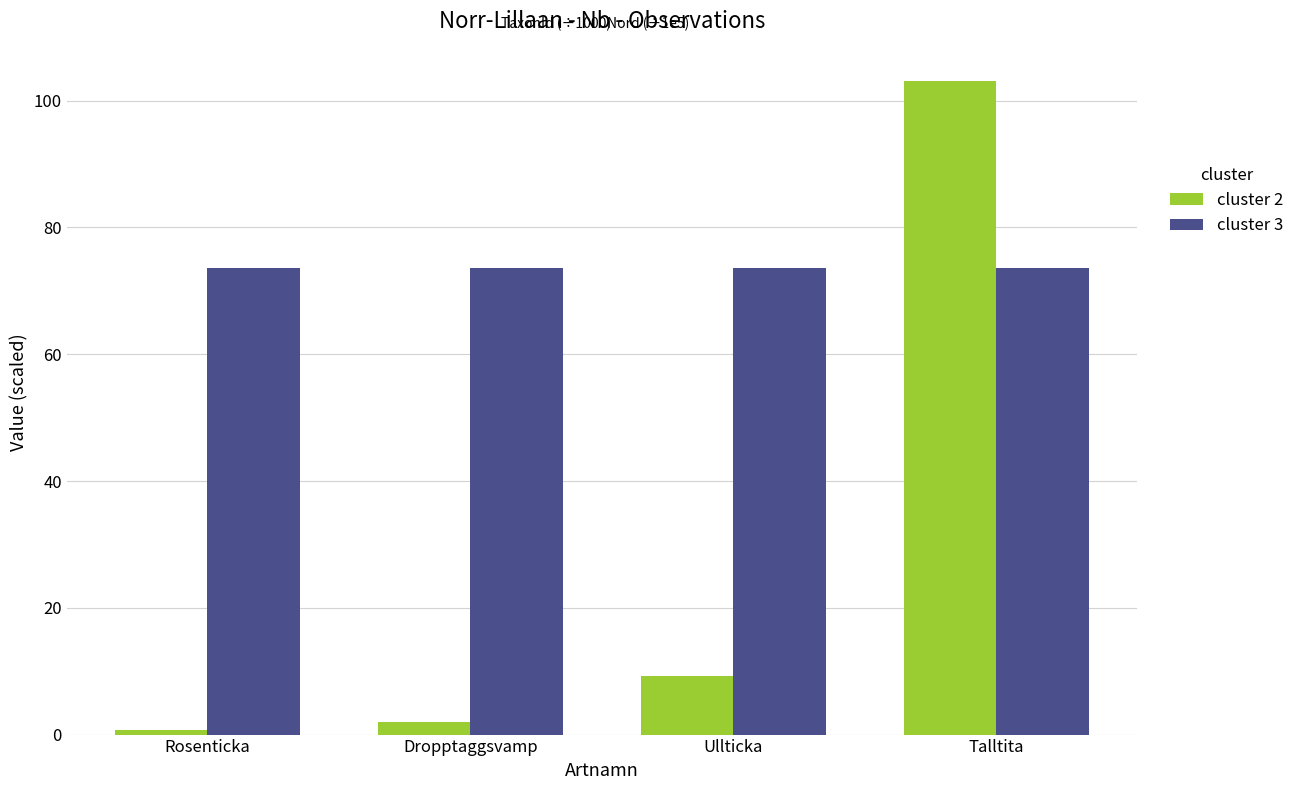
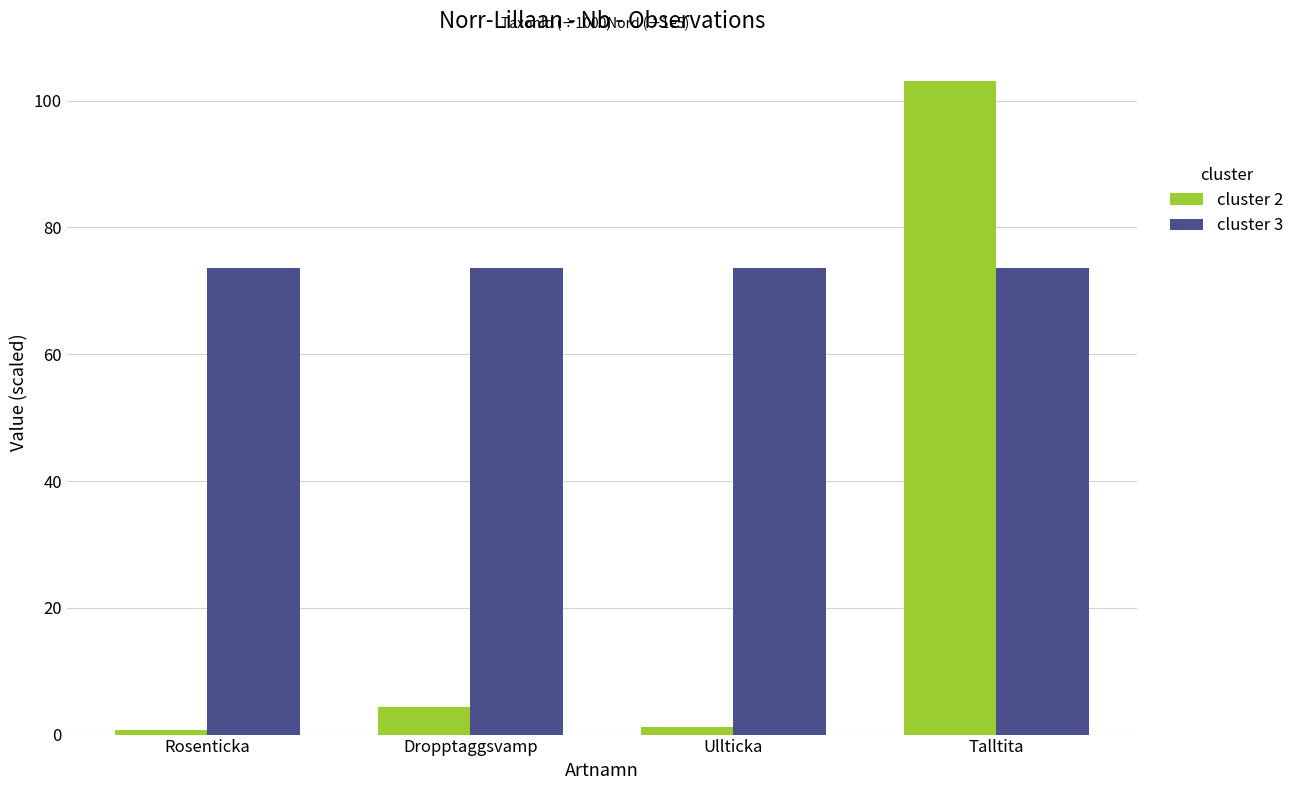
cluster 2, Dropptaggsvamp: 2 -> 4
cluster 2, Ullticka: 9 -> 1
